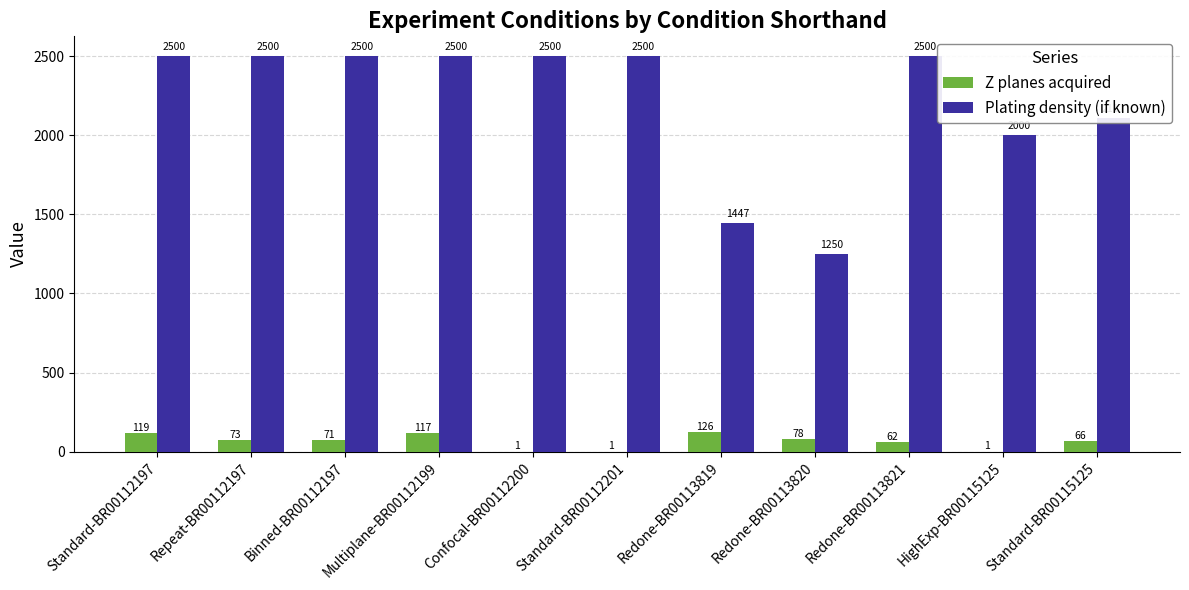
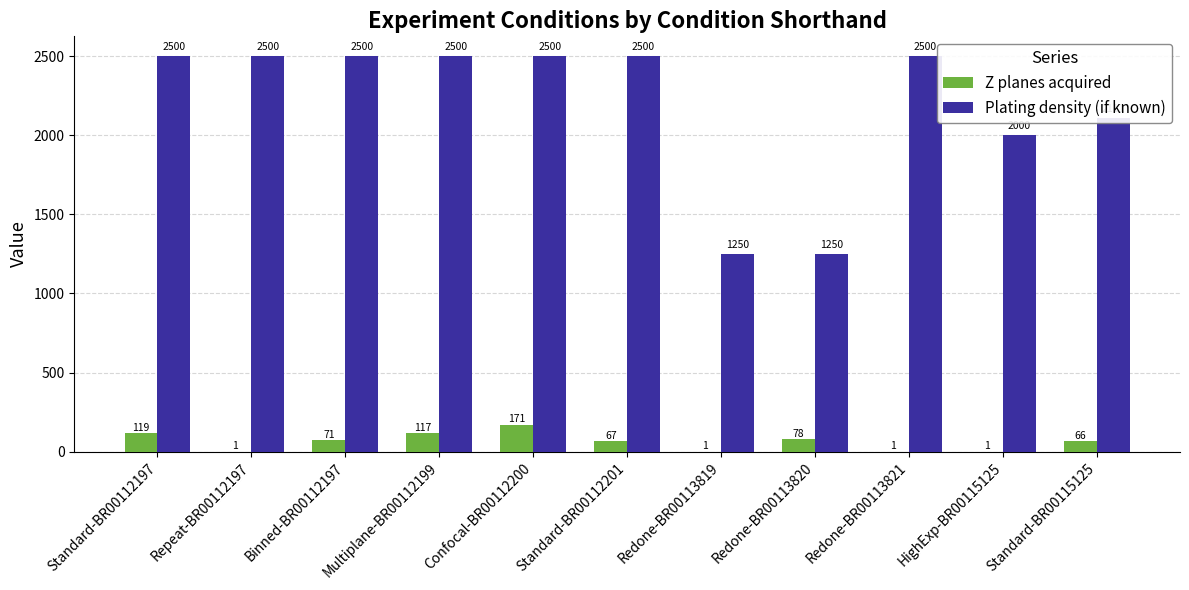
Z planes acquired, Repeat-BR00112197: 73 -> 1
Z planes acquired, Confocal-BR00112200: 1 -> 171
Z planes acquired, Standard-BR00112201: 1 -> 67
Z planes acquired, Redone-BR00113819: 126 -> 1
Plating density (if known), Redone-BR00113819: 1447 -> 1250
Z planes acquired, Redone-BR00113821: 62 -> 1
